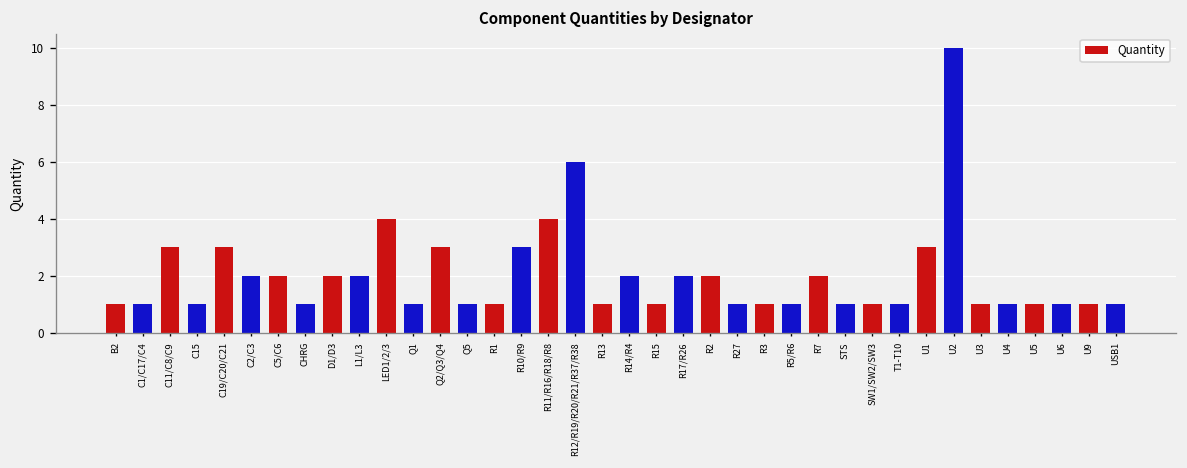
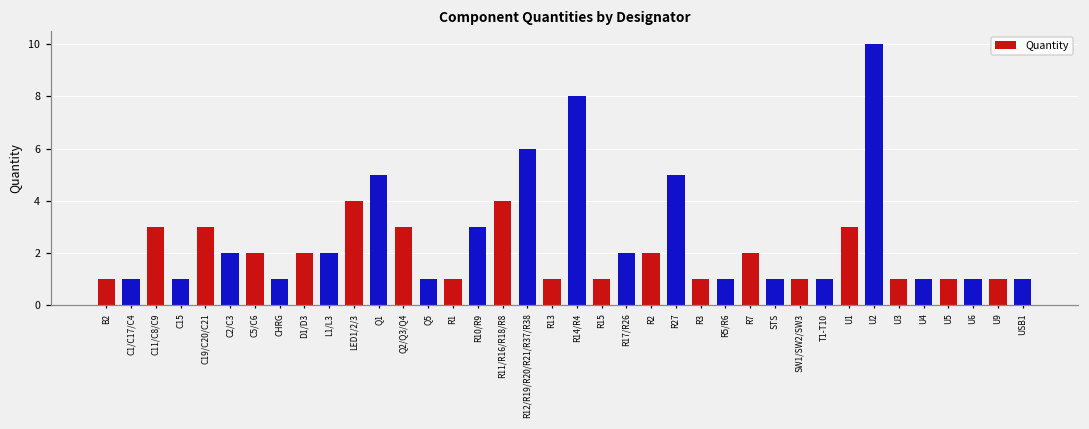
Q1: 1 -> 5
R14/R4: 2 -> 8
R27: 1 -> 5
